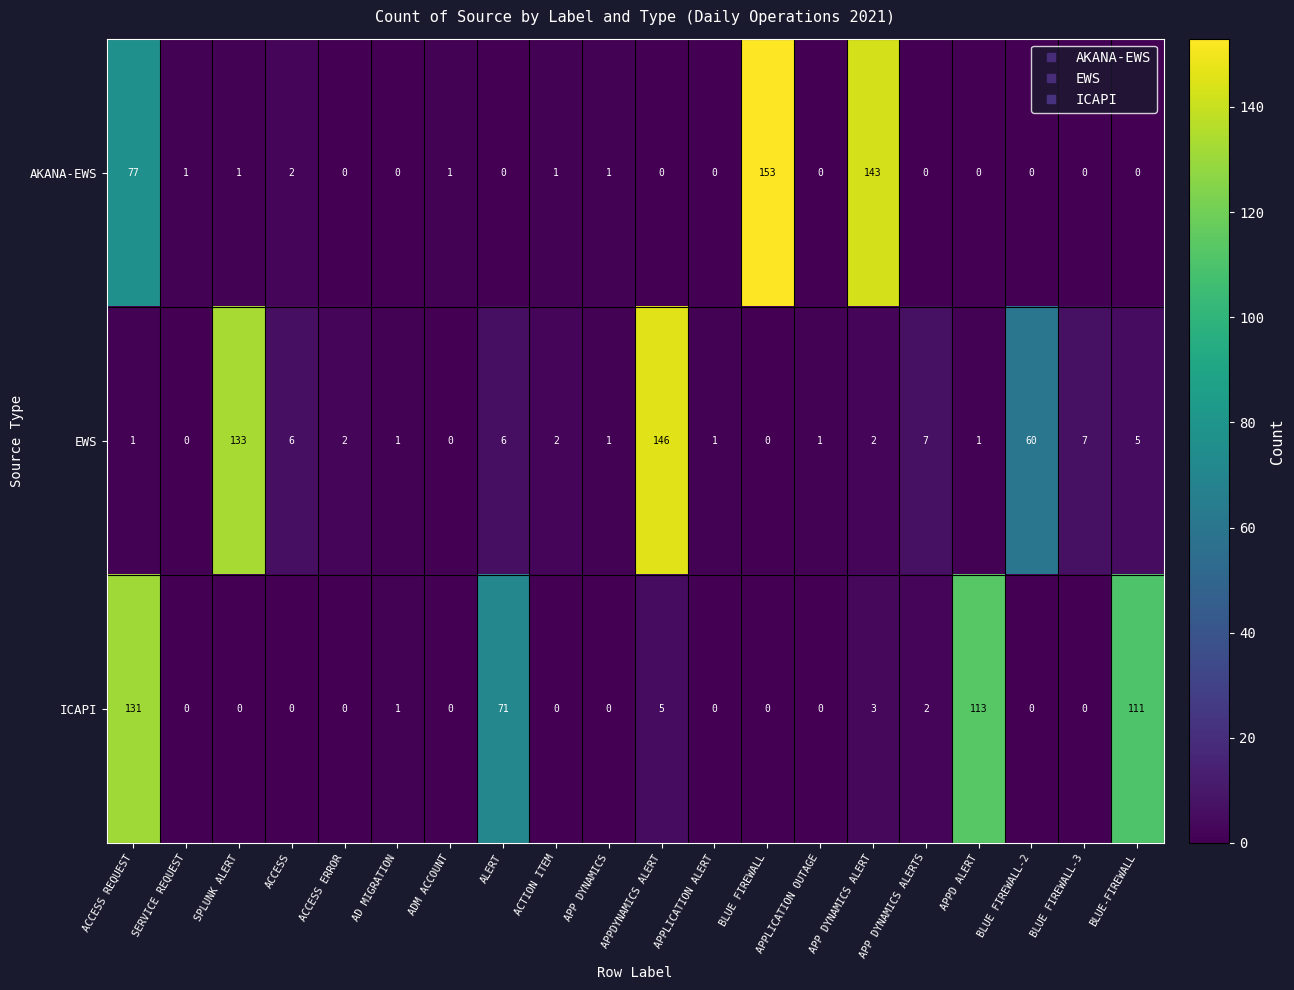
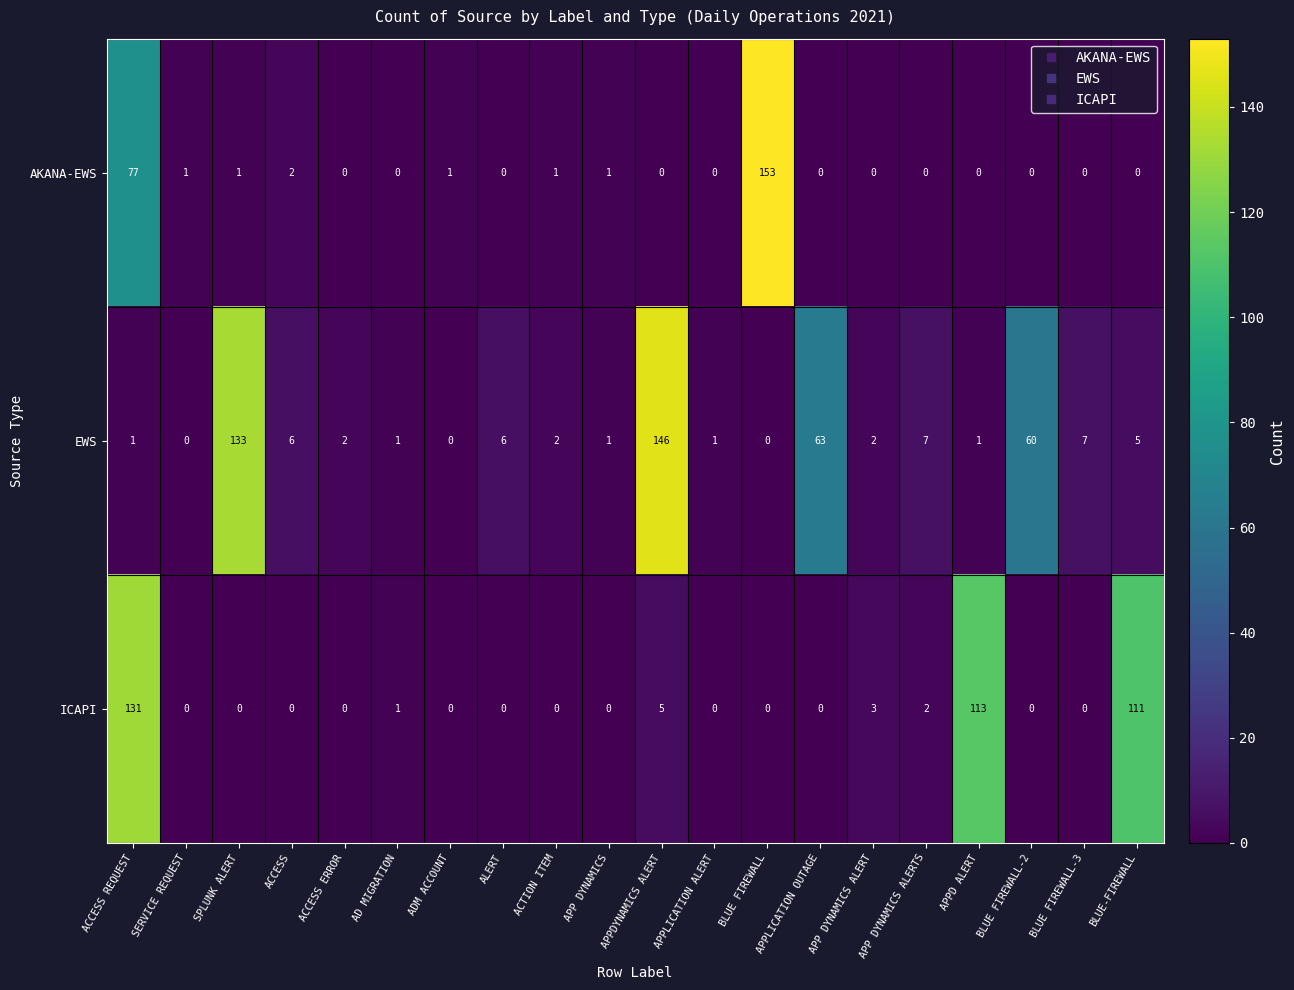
AKANA-EWS, APP DYNAMICS ALERT: 143 -> 0
EWS, APPLICATION OUTAGE: 1 -> 63
ICAPI, ALERT: 71 -> 0
